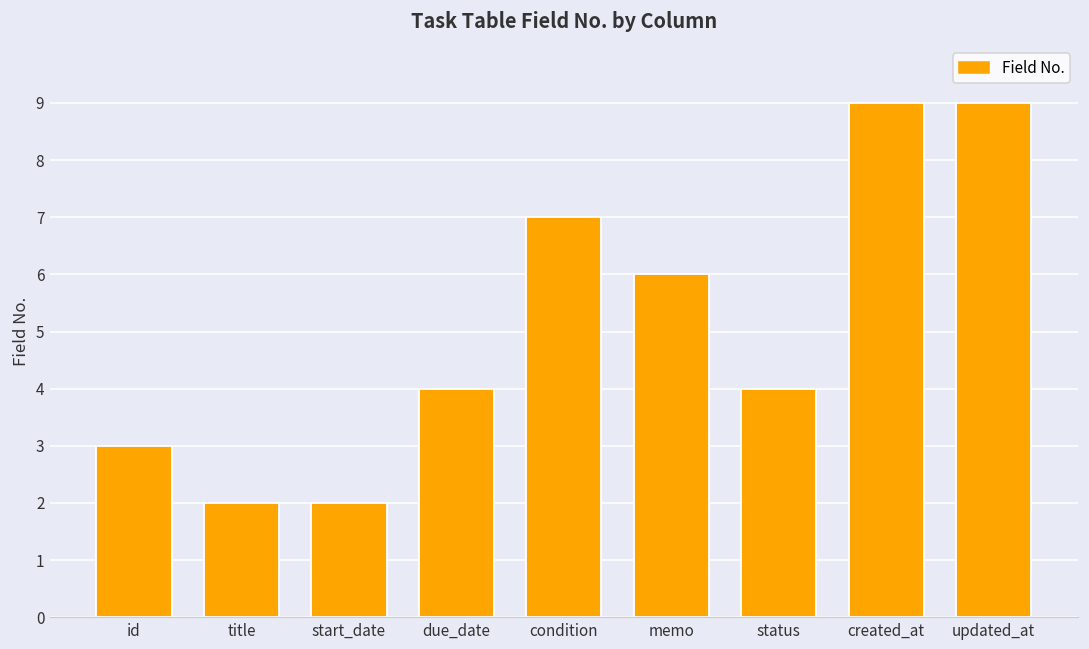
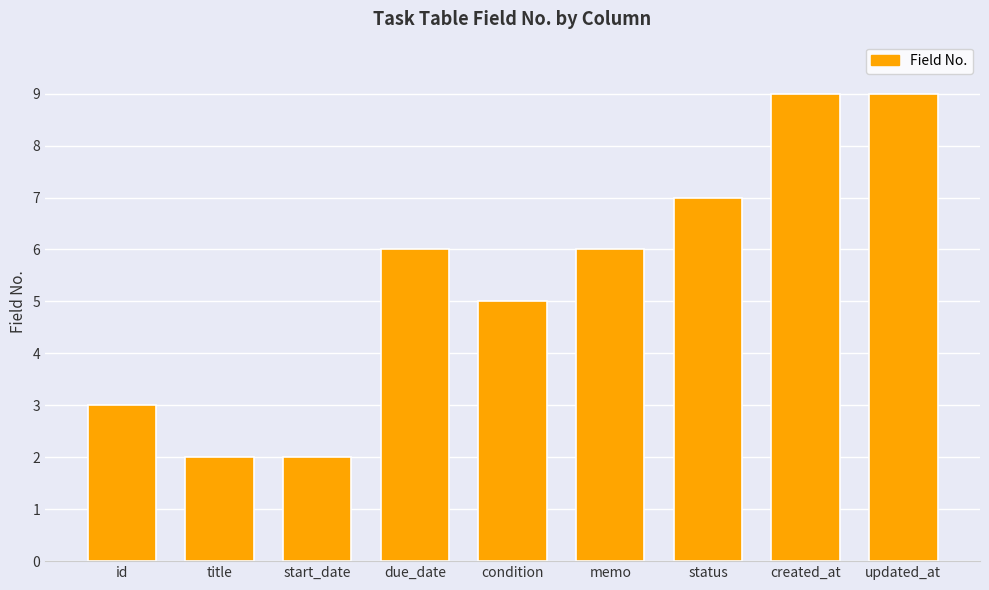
due_date: 4 -> 6
condition: 7 -> 5
status: 4 -> 7
